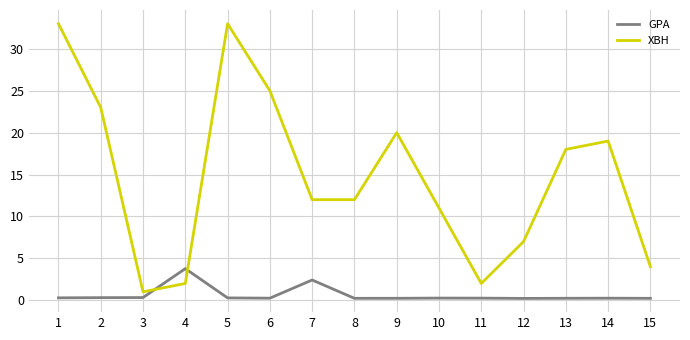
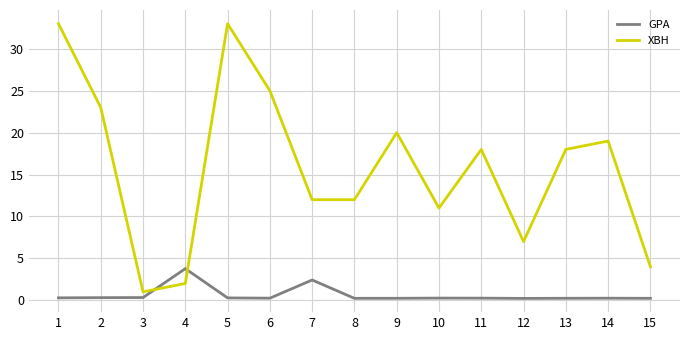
XBH, 11: 2 -> 18
